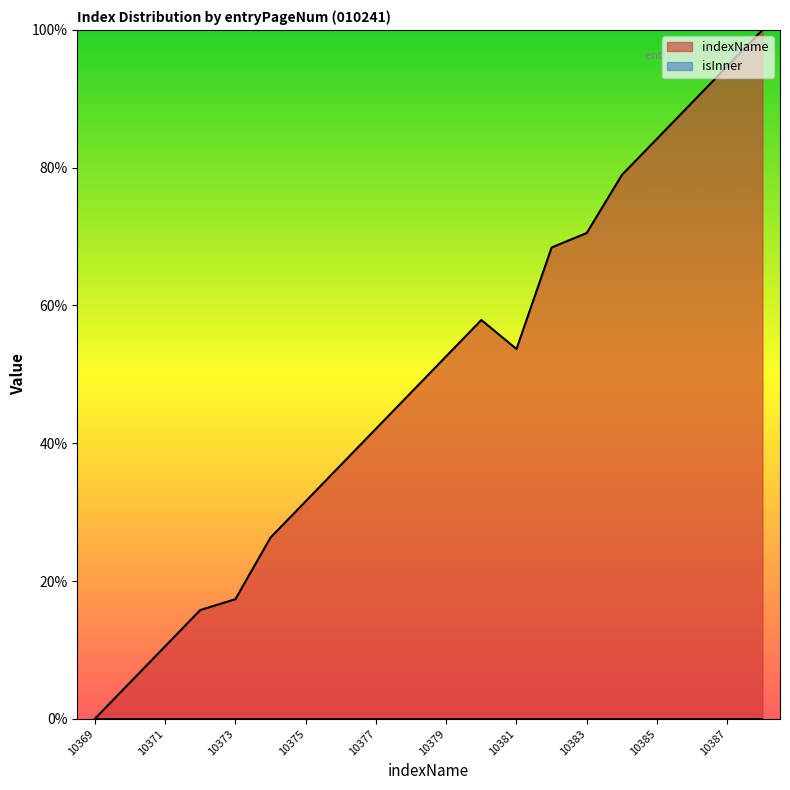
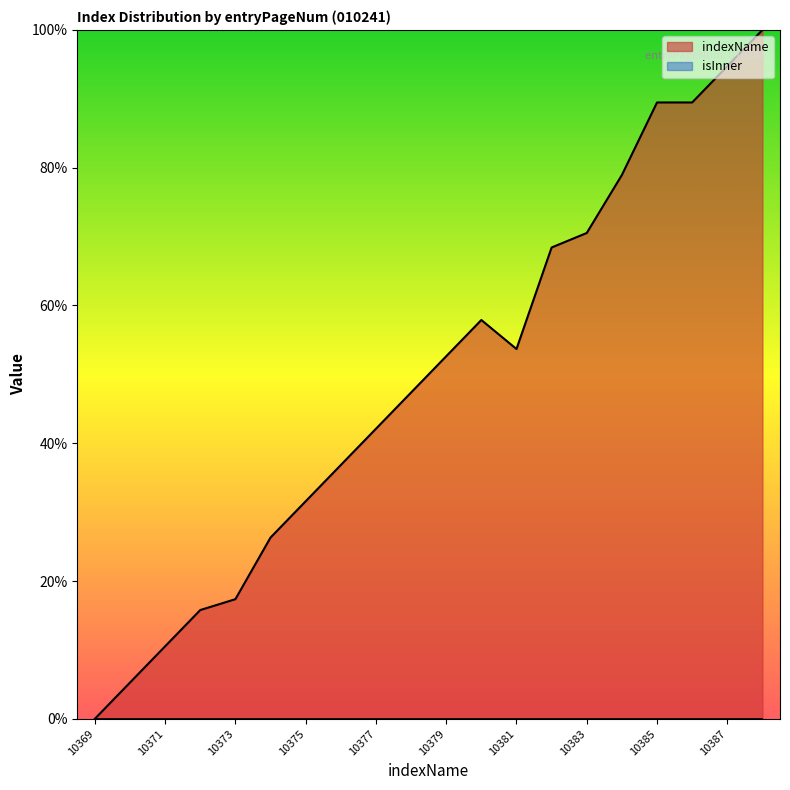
indexName, 10385: 84% -> 89%
